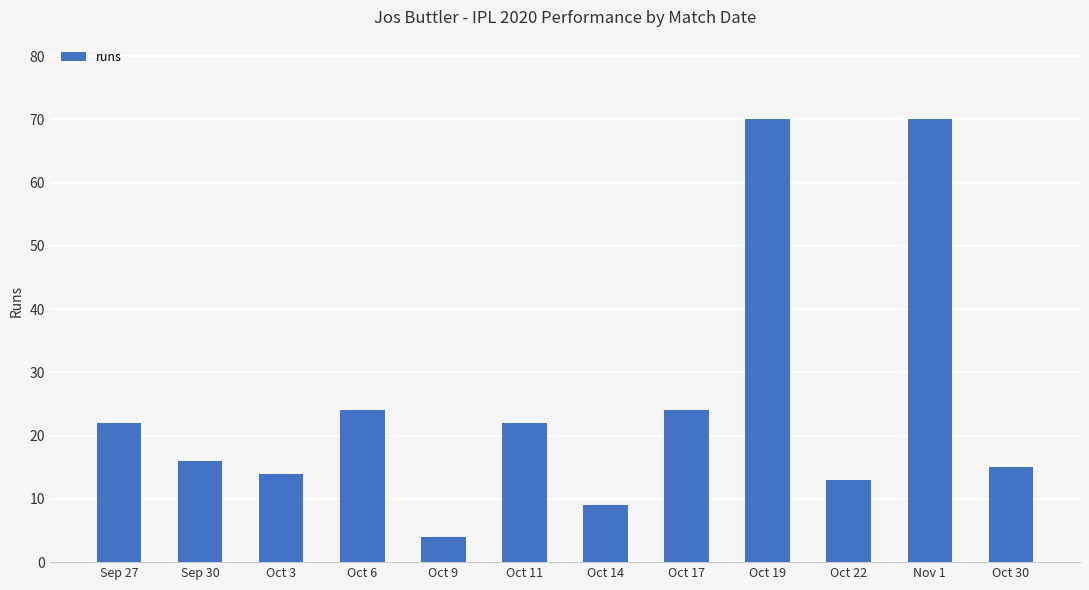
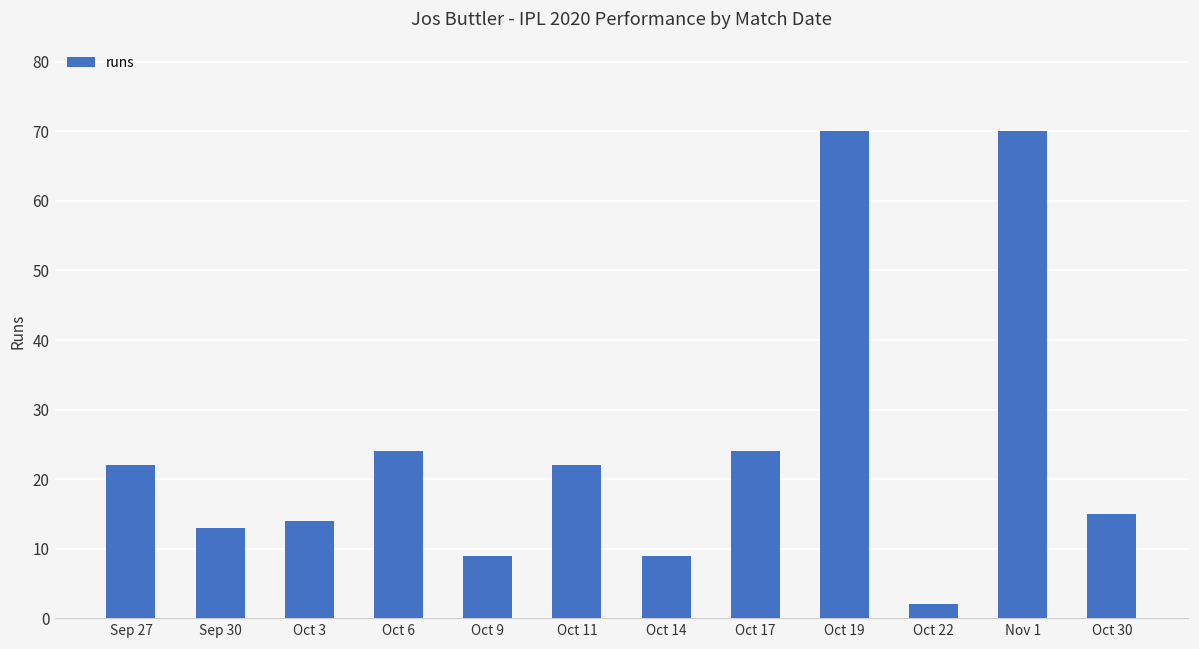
Sep 30: 16 -> 13
Oct 9: 4 -> 9
Oct 22: 13 -> 2
